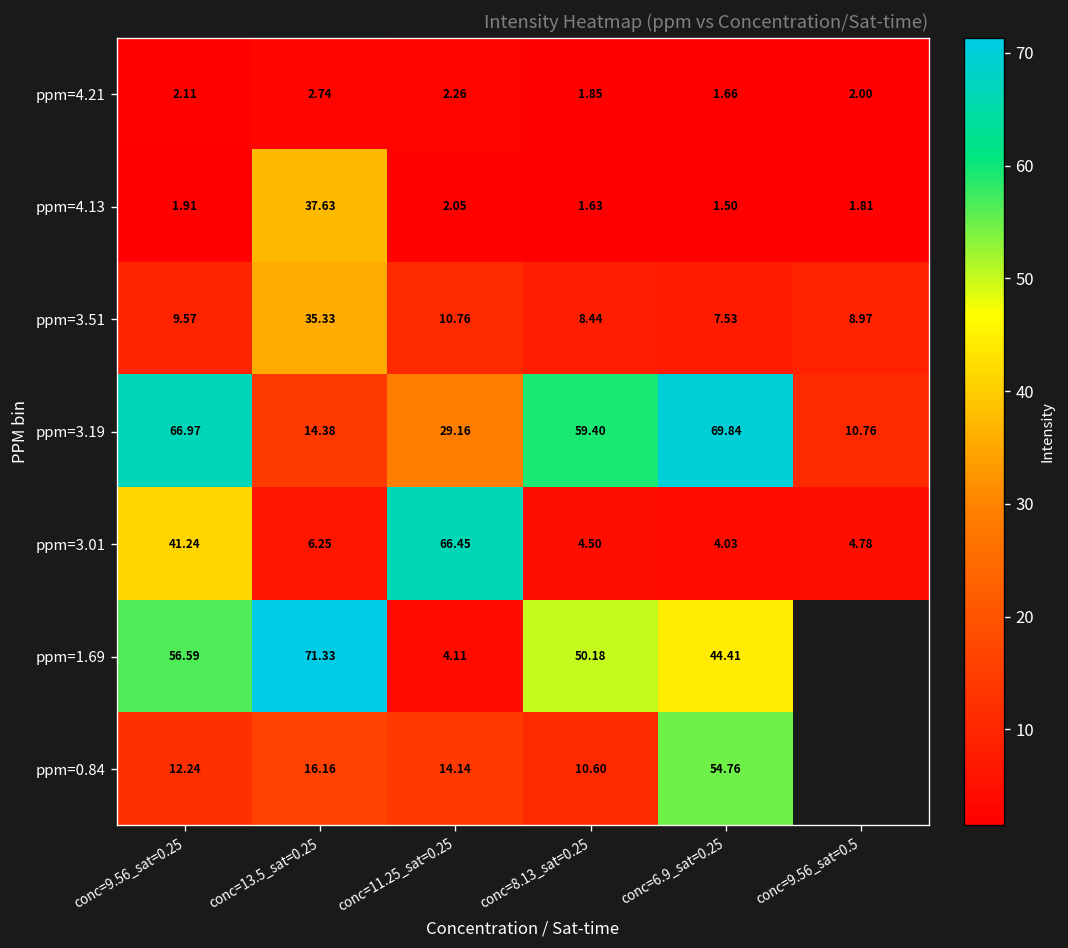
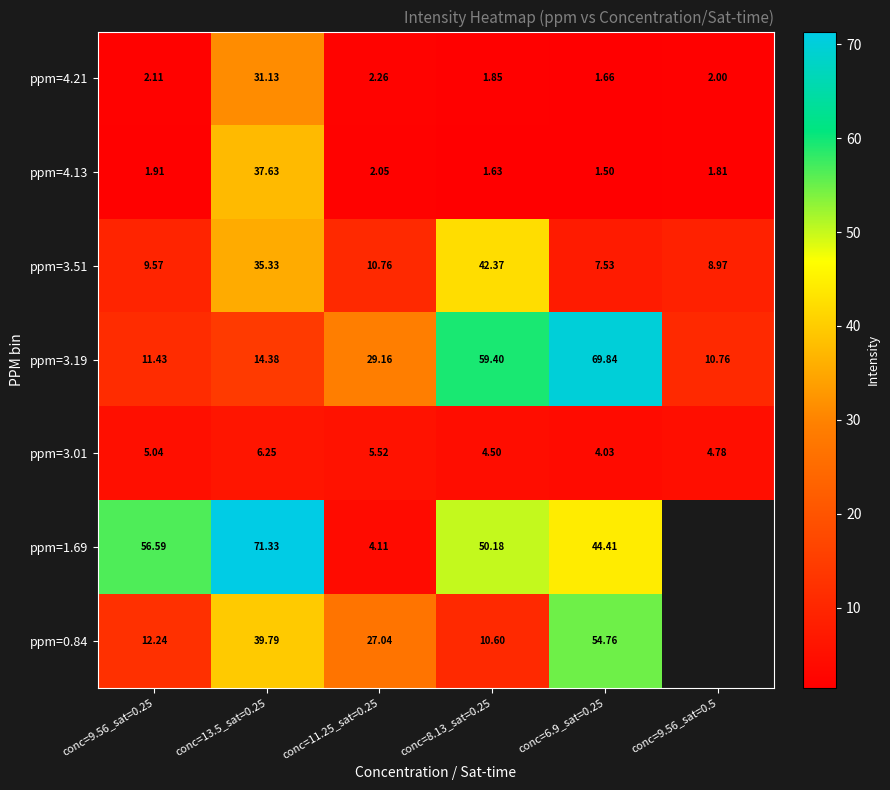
ppm=4.21, conc=13.5_sat=0.25: 2.74 -> 31.13
ppm=3.51, conc=8.13_sat=0.25: 8.44 -> 42.37
ppm=3.19, conc=9.56_sat=0.25: 66.97 -> 11.43
ppm=3.01, conc=9.56_sat=0.25: 41.24 -> 5.04
ppm=3.01, conc=11.25_sat=0.25: 66.45 -> 5.52
ppm=0.84, conc=13.5_sat=0.25: 16.16 -> 39.79
ppm=0.84, conc=11.25_sat=0.25: 14.14 -> 27.04
